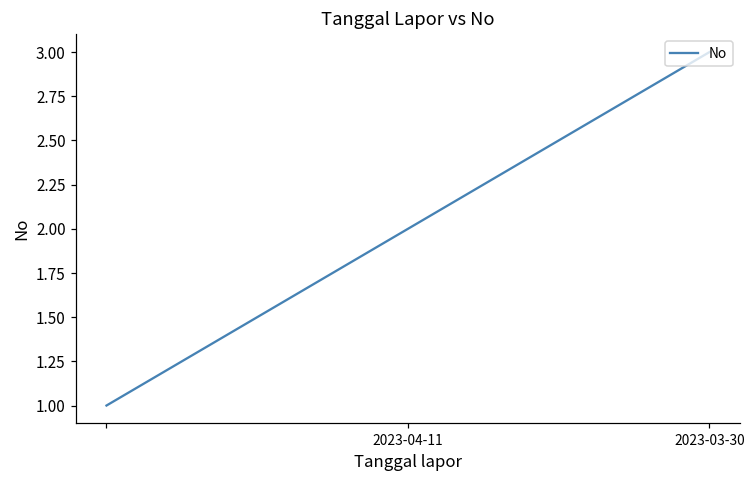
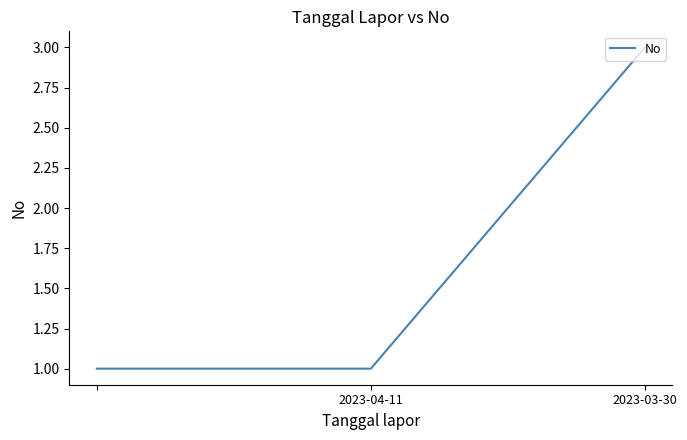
2023-04-11: 2 -> 1
